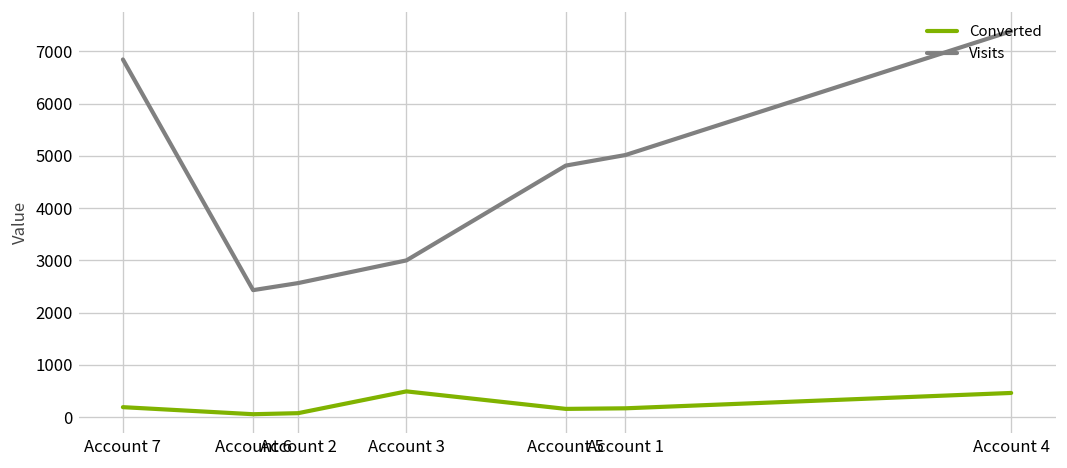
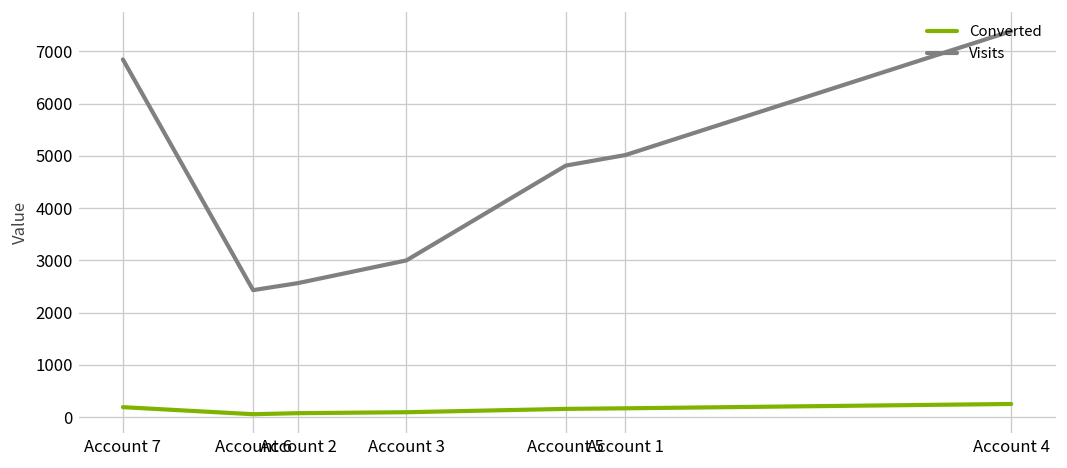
Converted, Account 3: 500 -> 100
Converted, Account 4: 500 -> 300
